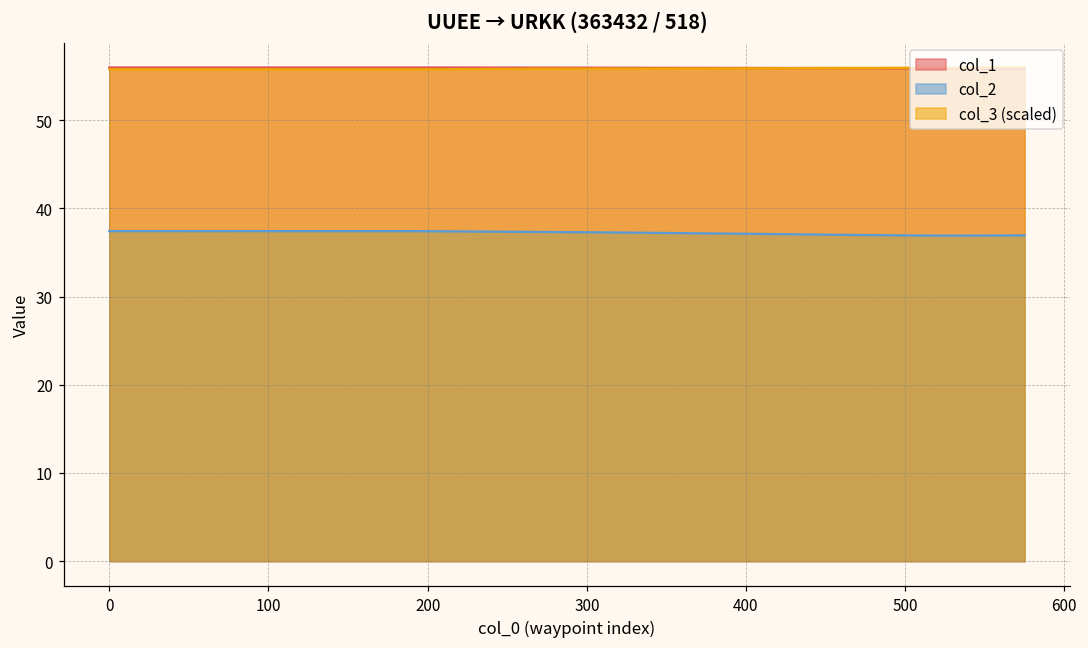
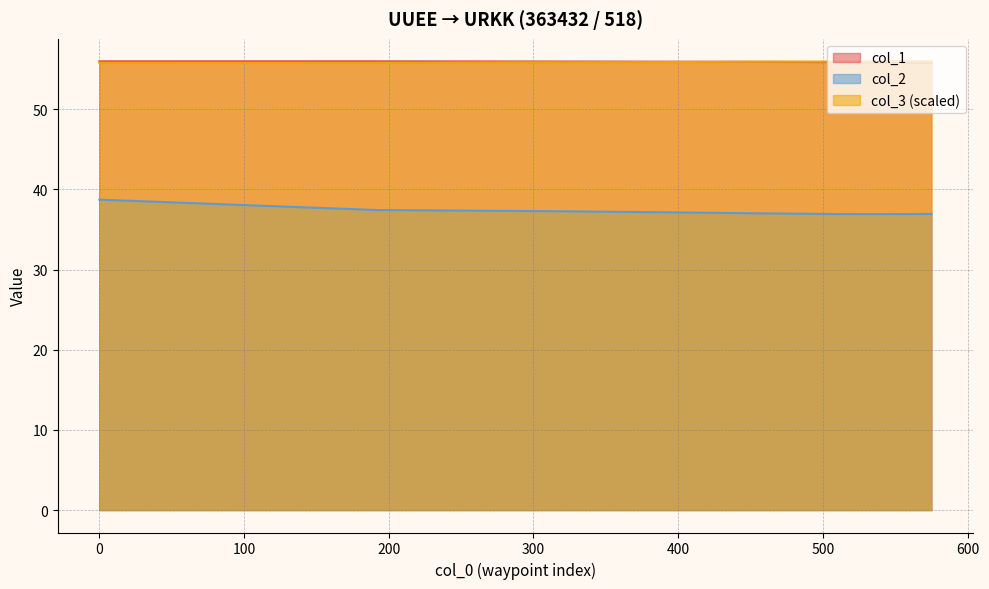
col_2, 0: 37 -> 39
